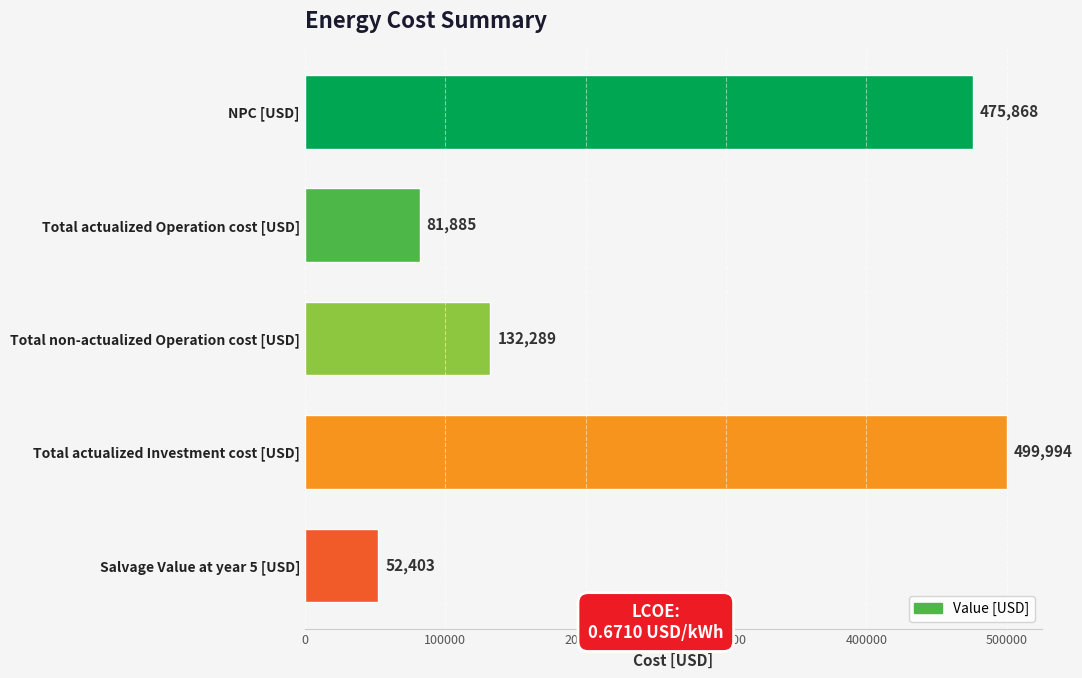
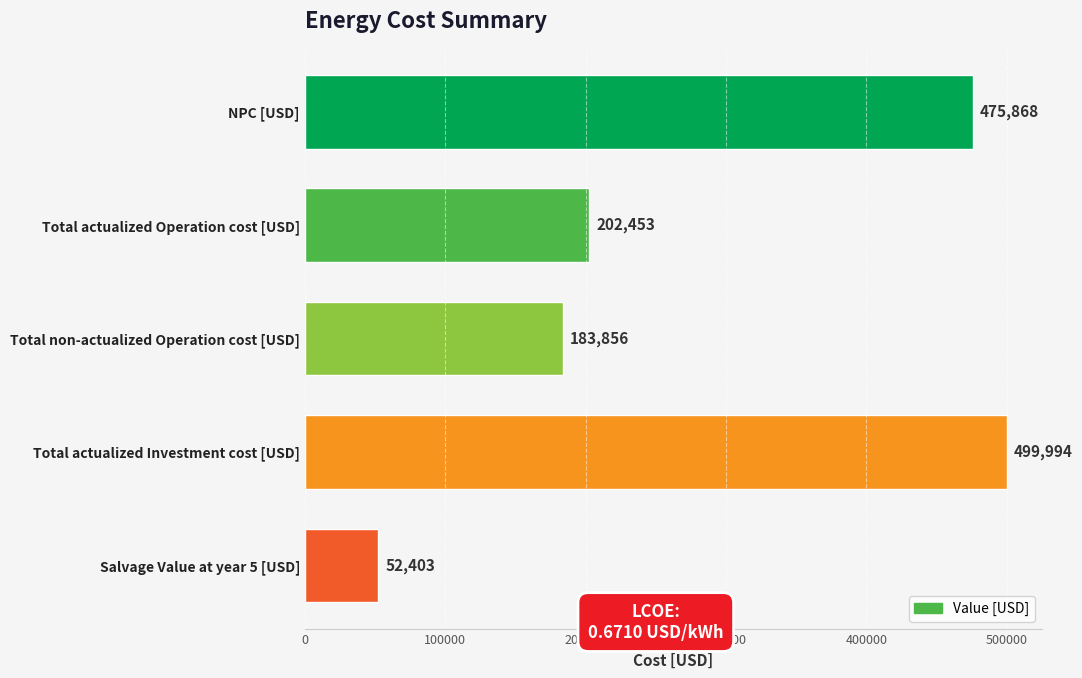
Total actualized Operation cost [USD]: 81,885 -> 202,453
Total non-actualized Operation cost [USD]: 132,289 -> 183,856
